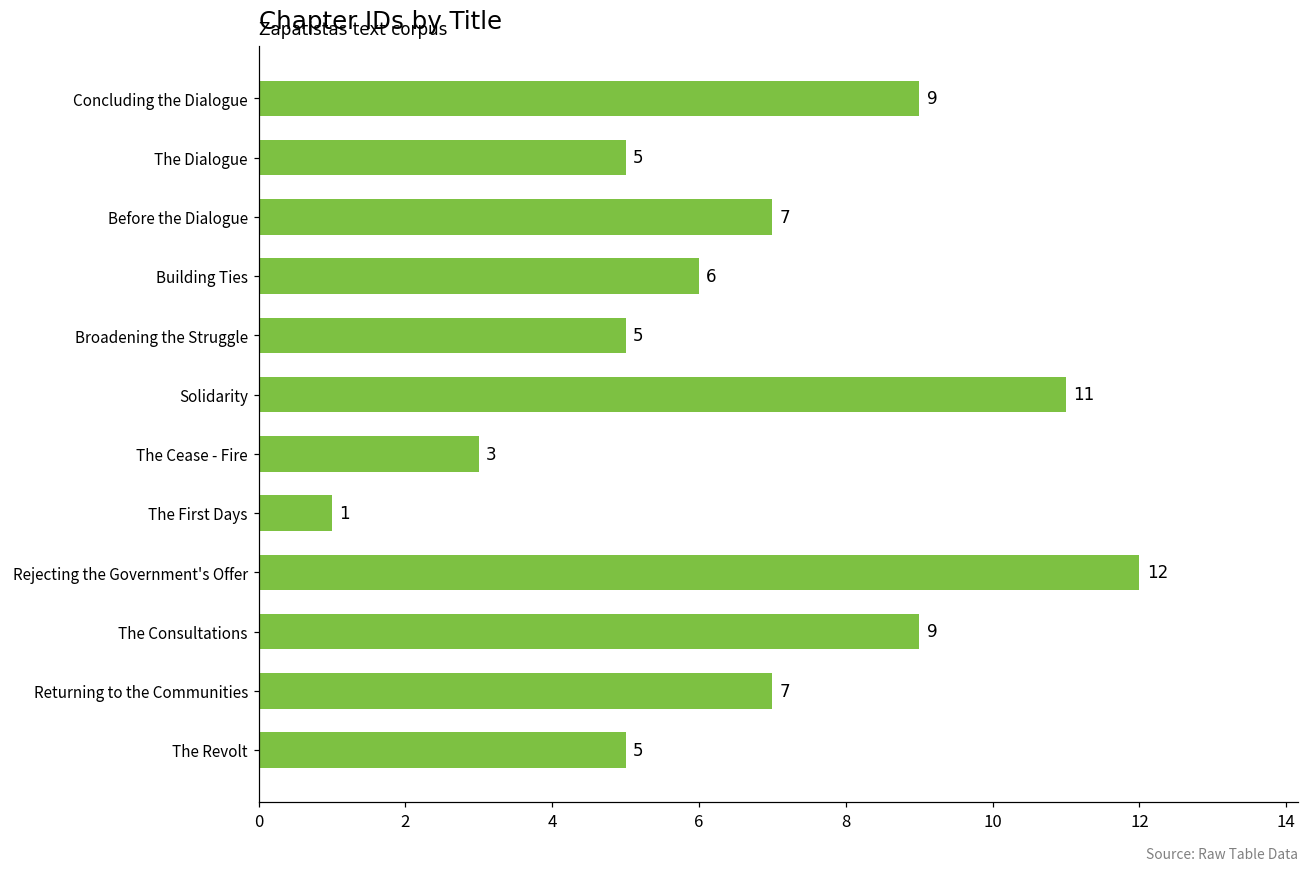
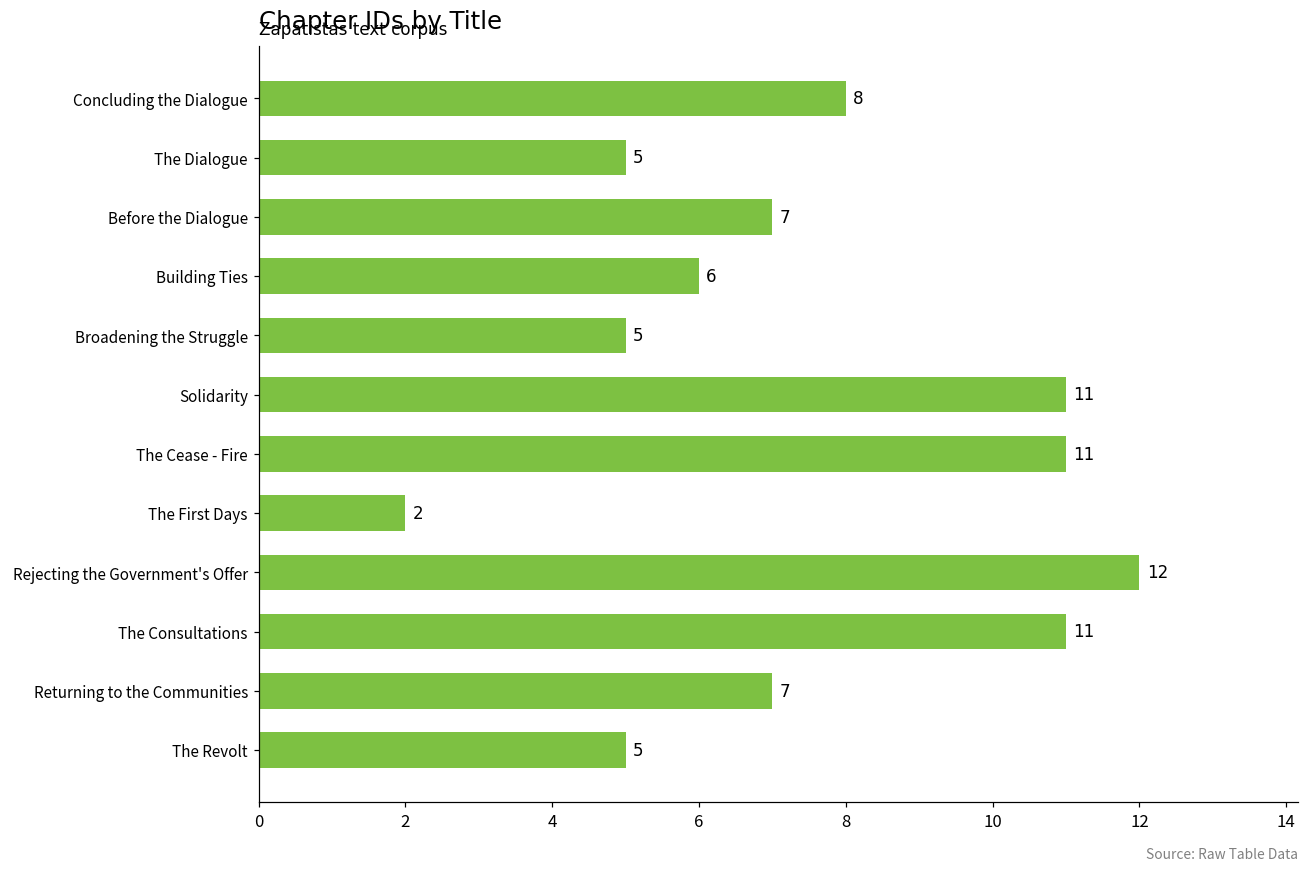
Concluding the Dialogue: 9 -> 8
The Cease - Fire: 3 -> 11
The First Days: 1 -> 2
The Consultations: 9 -> 11
